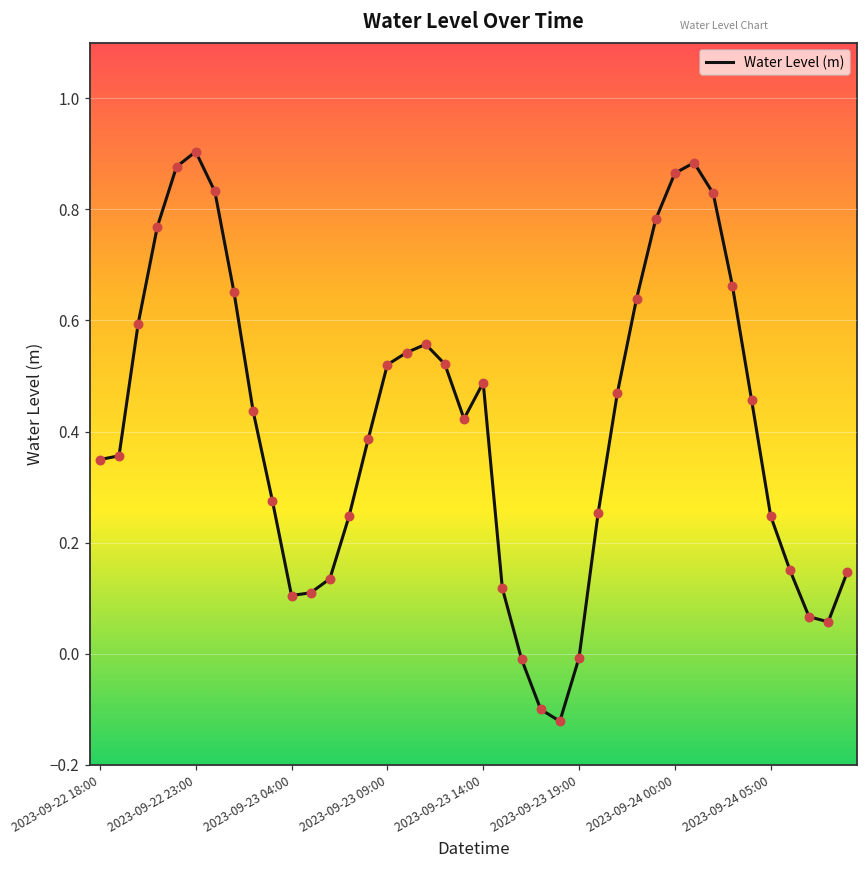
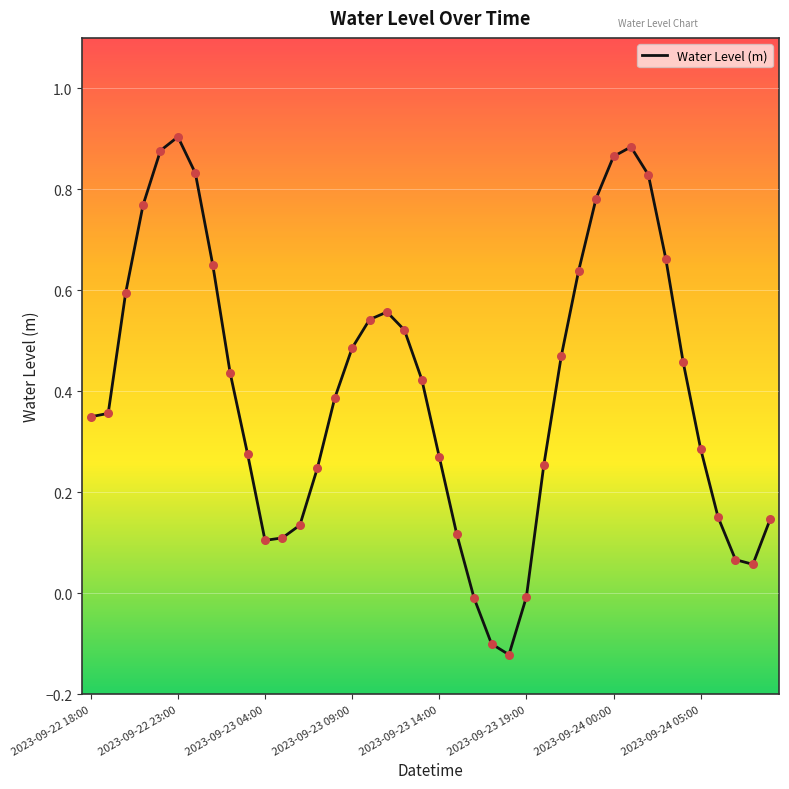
2023-09-23 09:00: 0.52 -> 0.49
2023-09-23 14:00: 0.49 -> 0.27
2023-09-24 05:00: 0.25 -> 0.29
